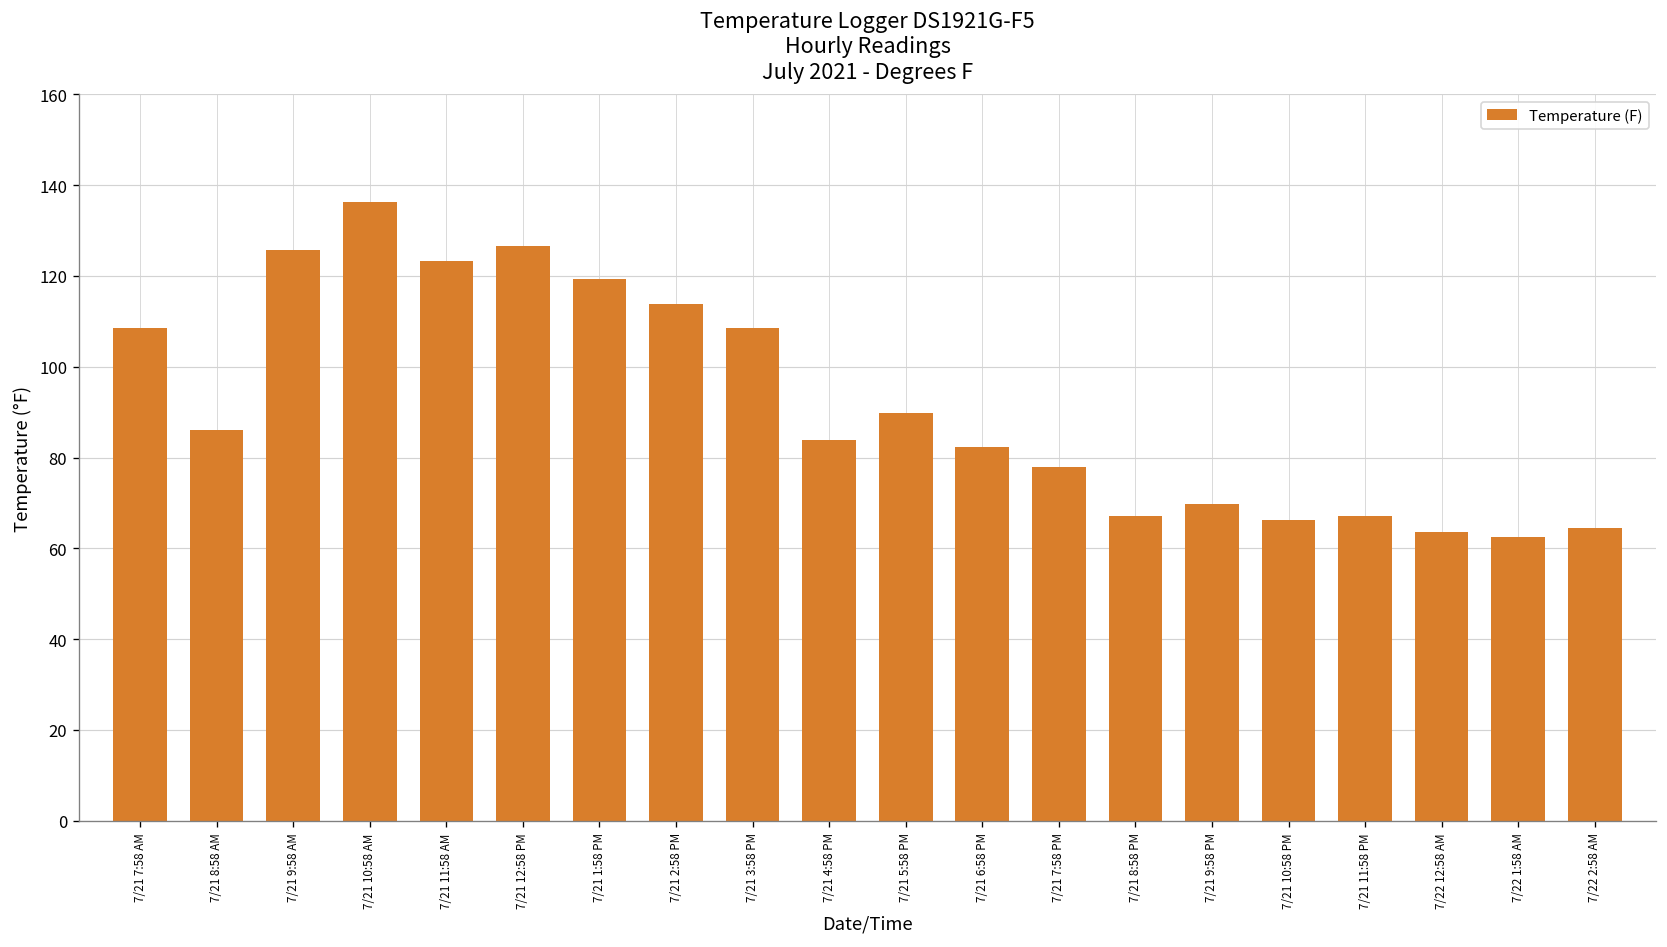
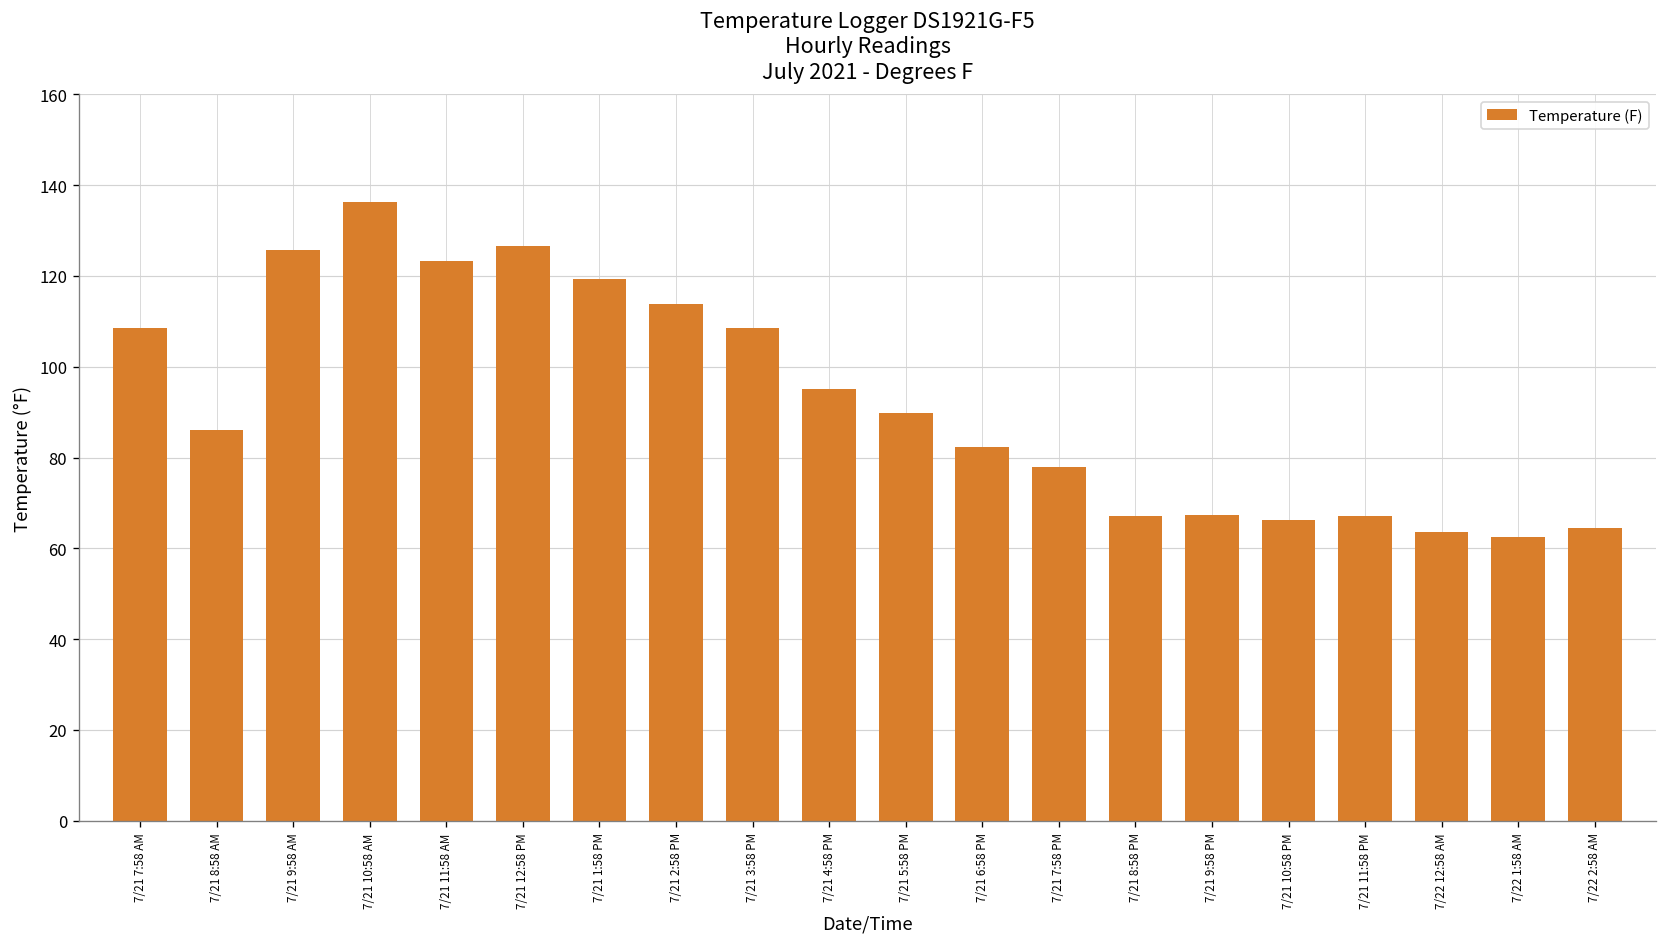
7/21 4:58 PM: 84 -> 95
7/21 9:58 PM: 70 -> 67
